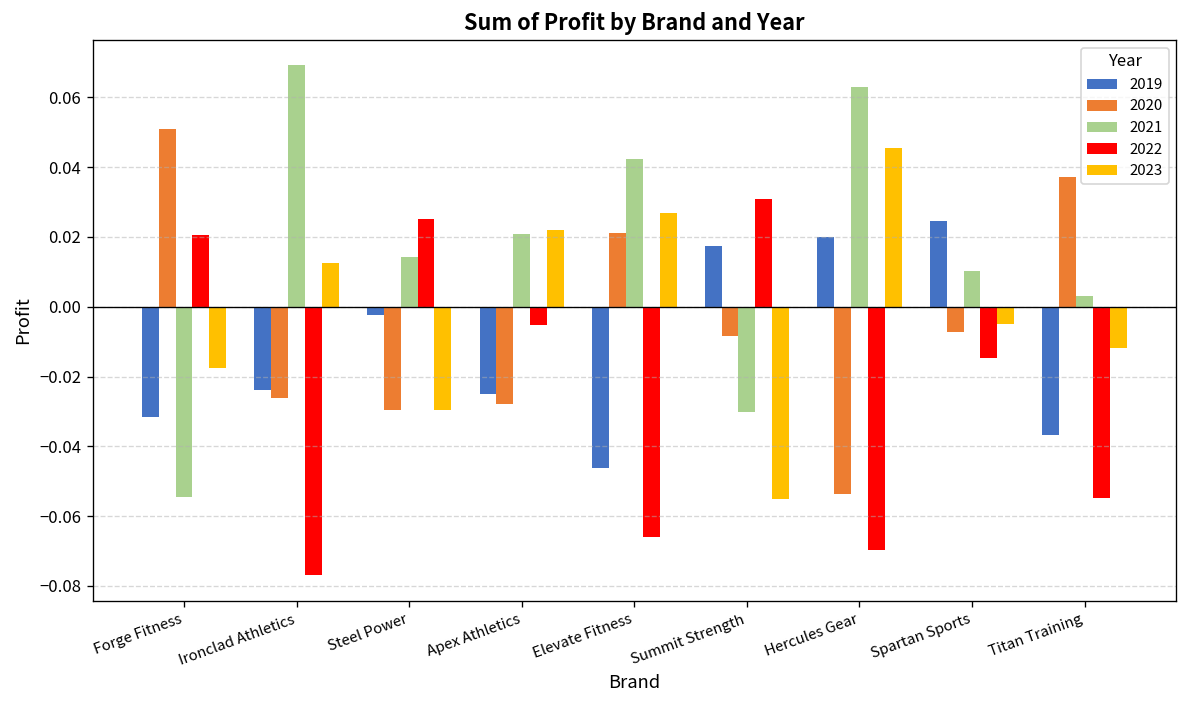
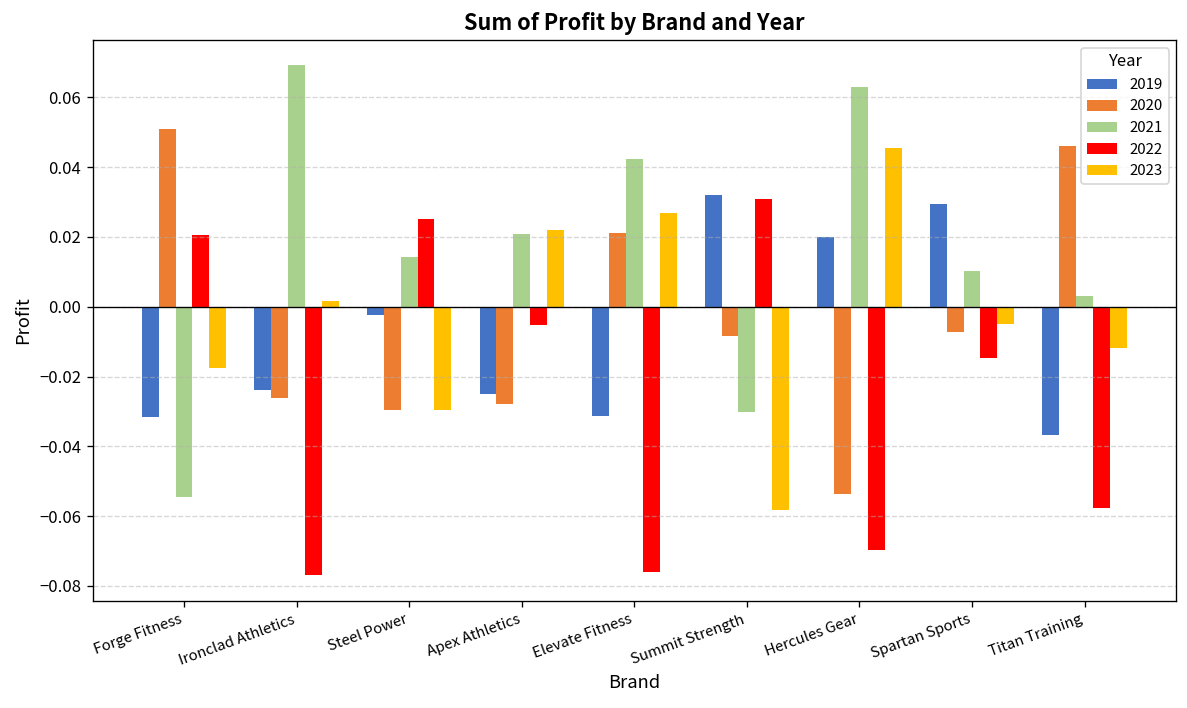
2023, Ironclad Athletics: 0.012 -> 0.002
2019, Elevate Fitness: -0.046 -> -0.031
2022, Elevate Fitness: -0.066 -> -0.076
2019, Summit Strength: 0.017 -> 0.032
2023, Summit Strength: -0.055 -> -0.058
2019, Spartan Sports: 0.025 -> 0.029
2020, Titan Training: 0.037 -> 0.046
2022, Titan Training: -0.055 -> -0.058
